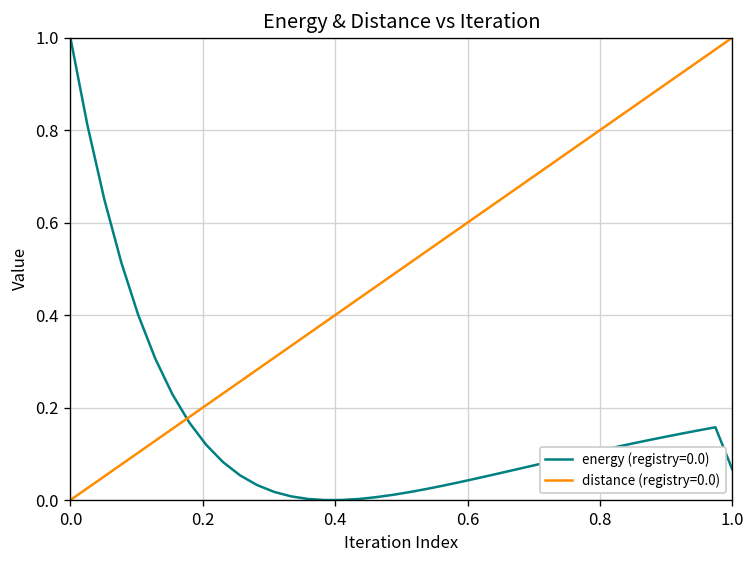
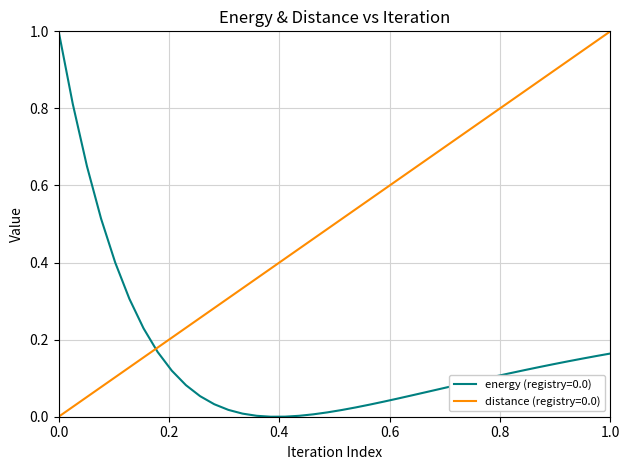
energy (registry=0.0), 1.0: 0.07 -> 0.16
